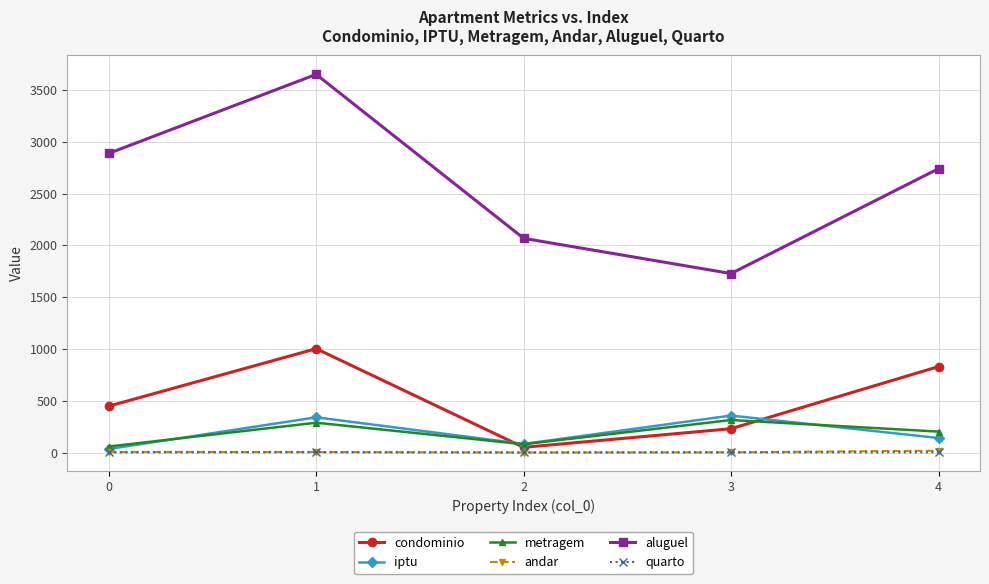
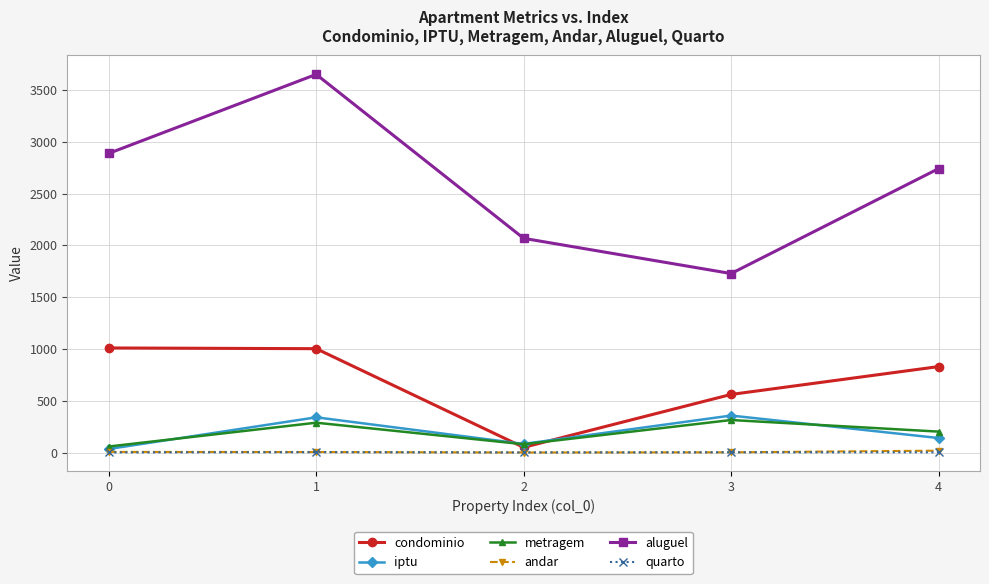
condominio, 0: 450 -> 1010
condominio, 3: 230 -> 560
